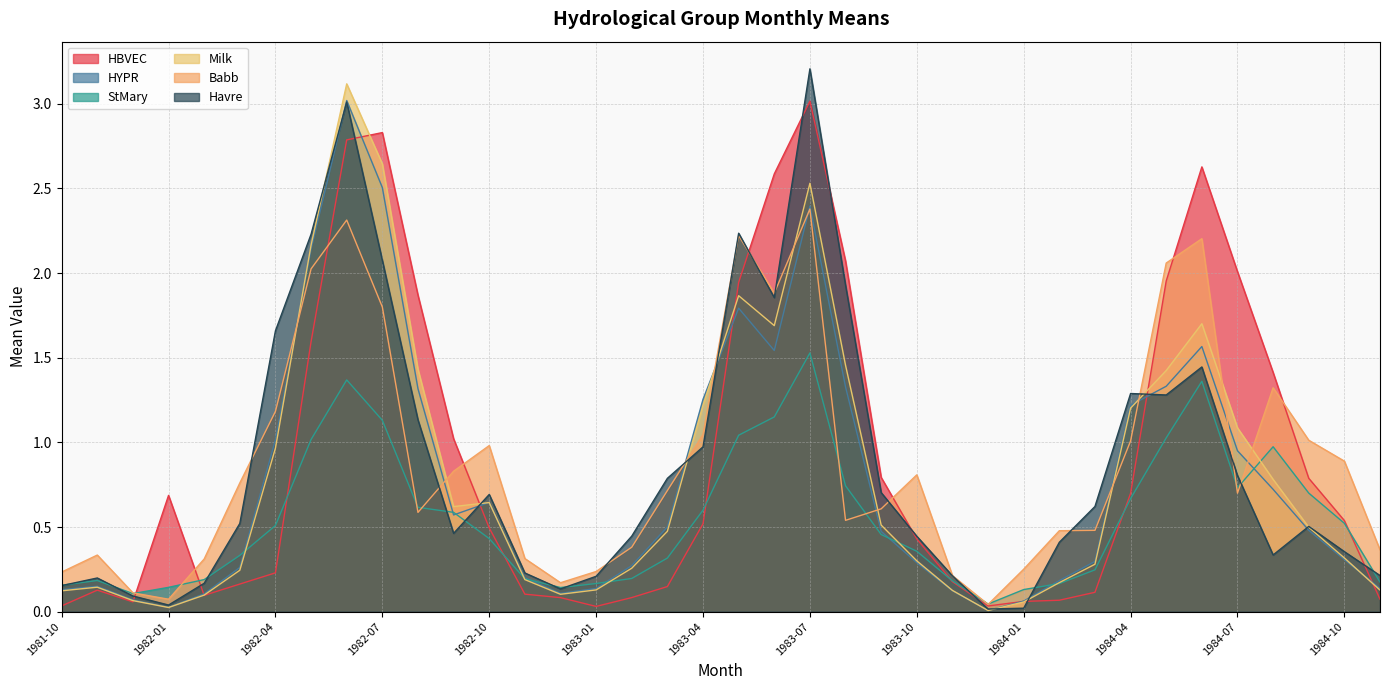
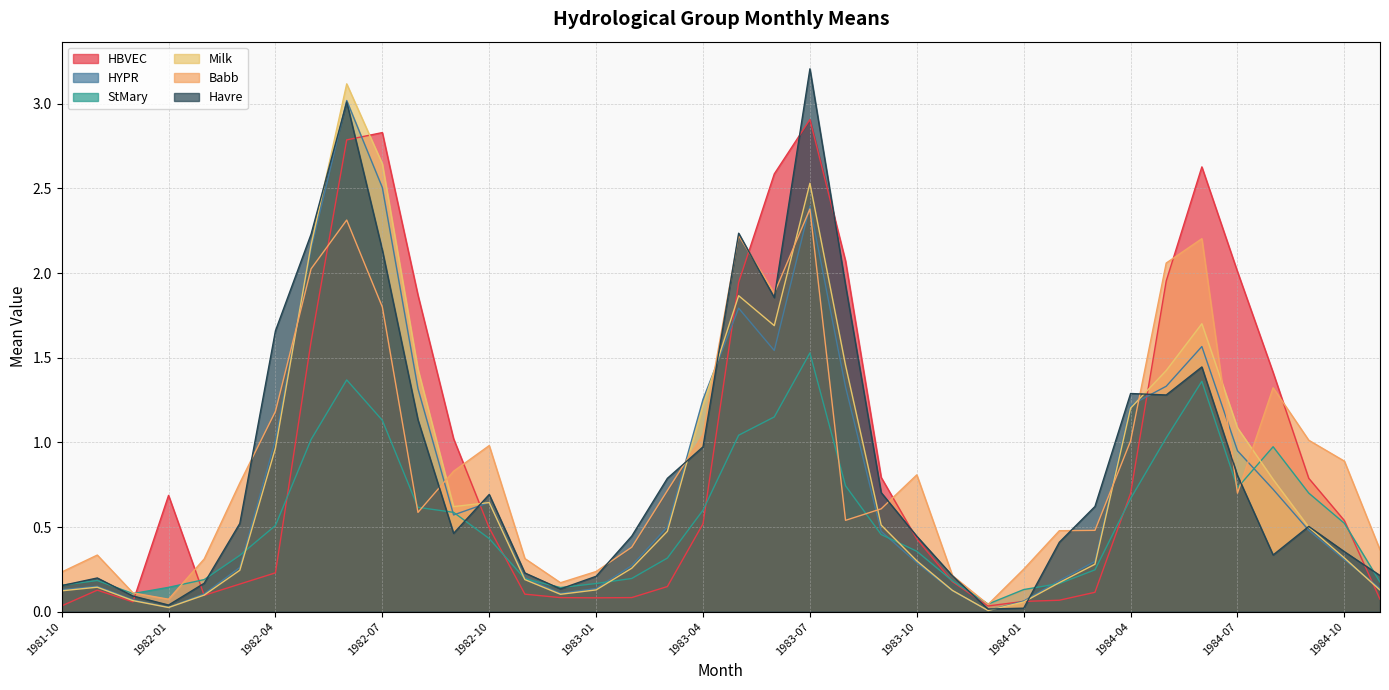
Havre, 1982-07: 2.08 -> 2.14
HBVEC, 1983-01: 0.03 -> 0.08
HBVEC, 1983-07: 3.02 -> 2.91
